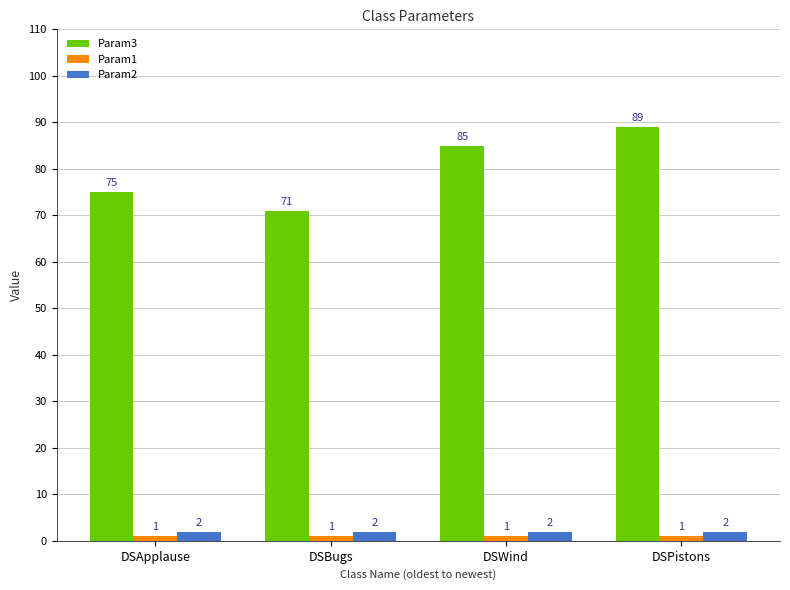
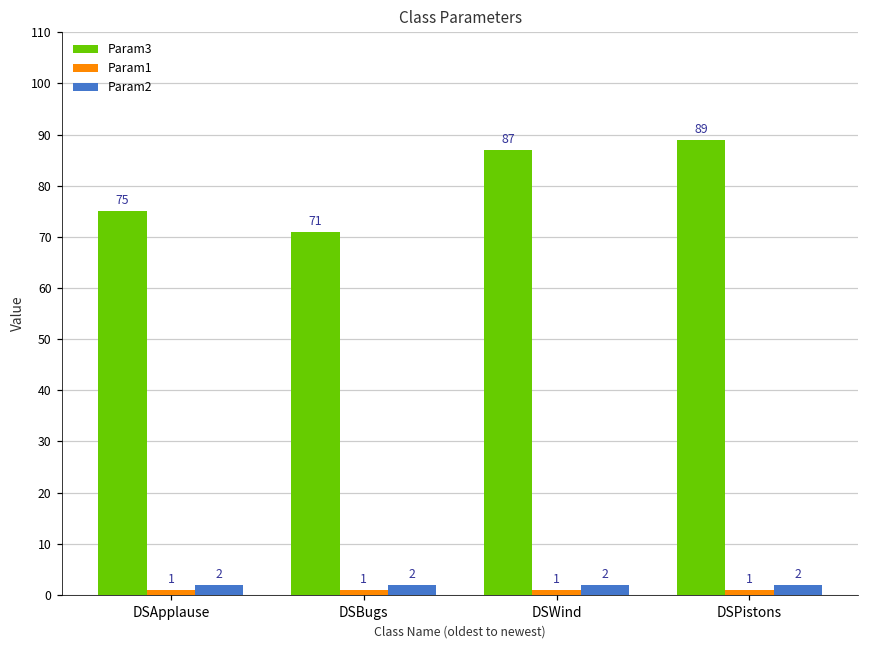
Param3, DSWind: 85 -> 87
